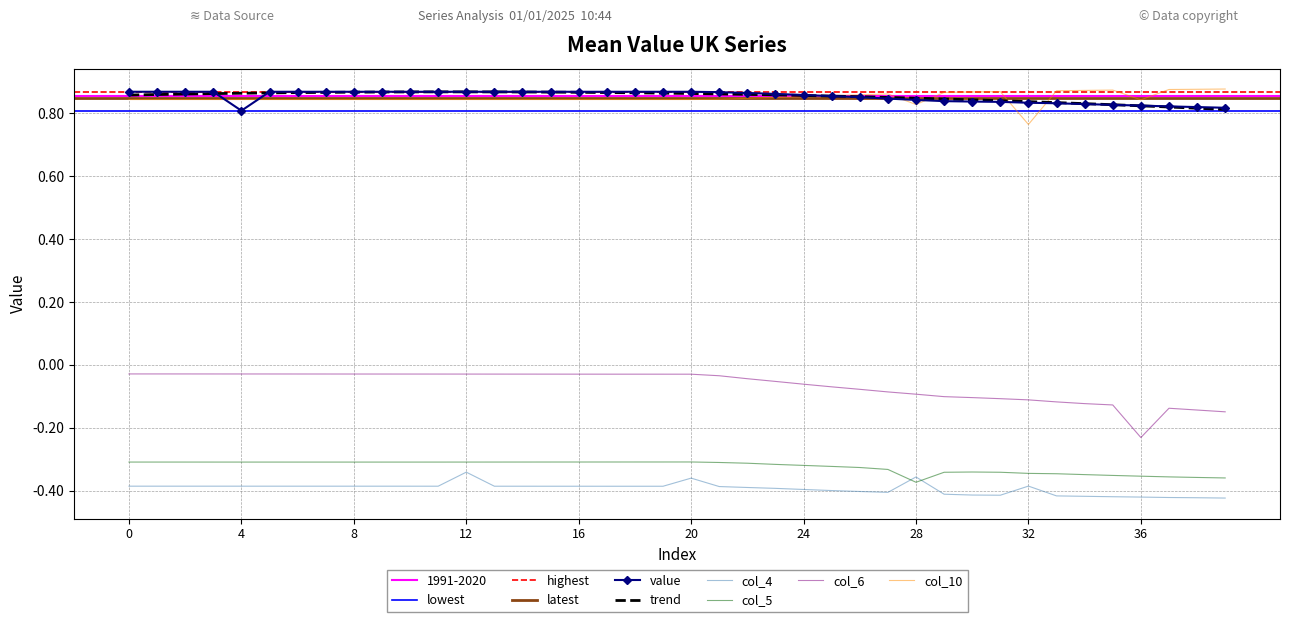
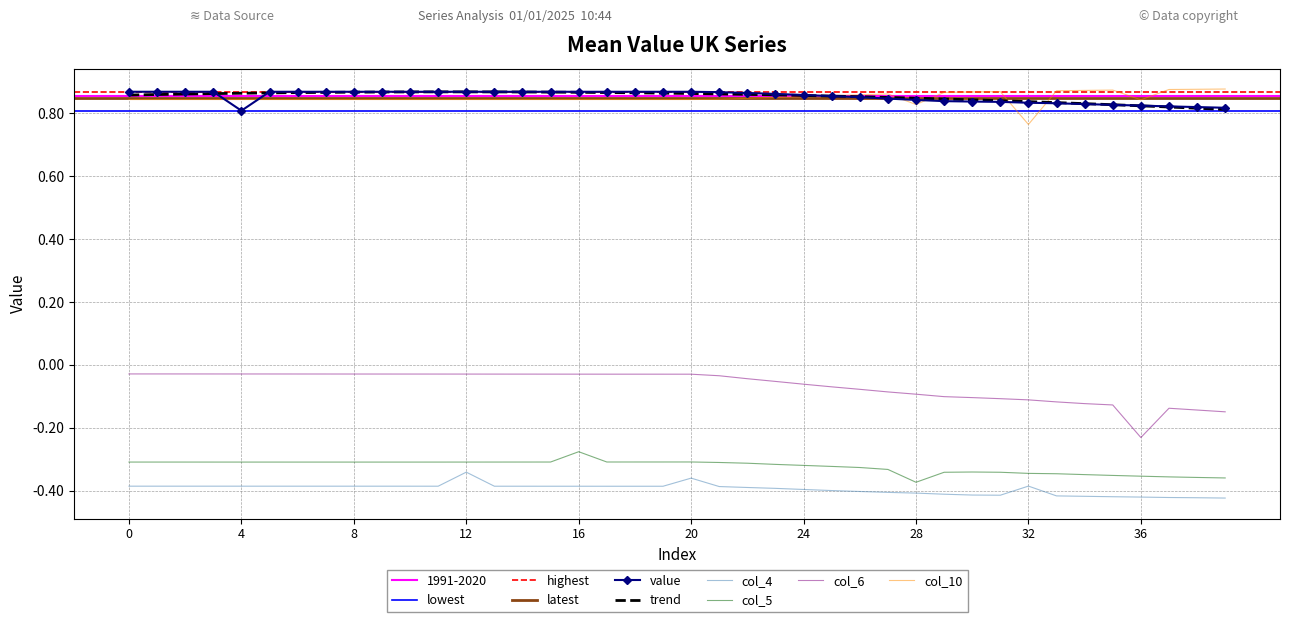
col_5, 16: -0.31 -> -0.28
col_4, 28: -0.36 -> -0.41
